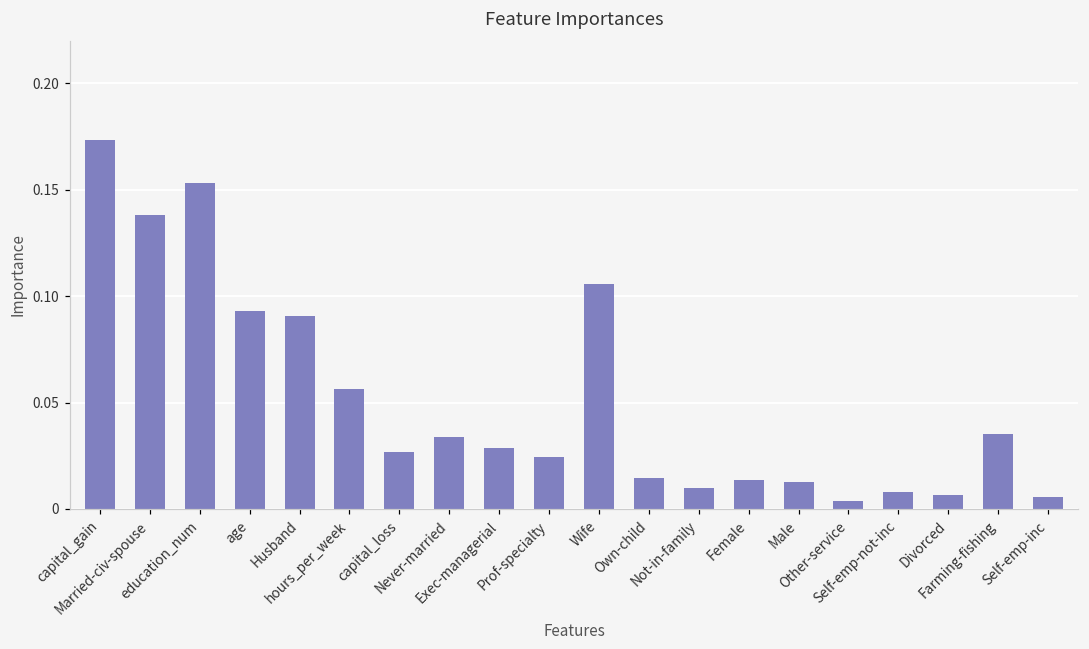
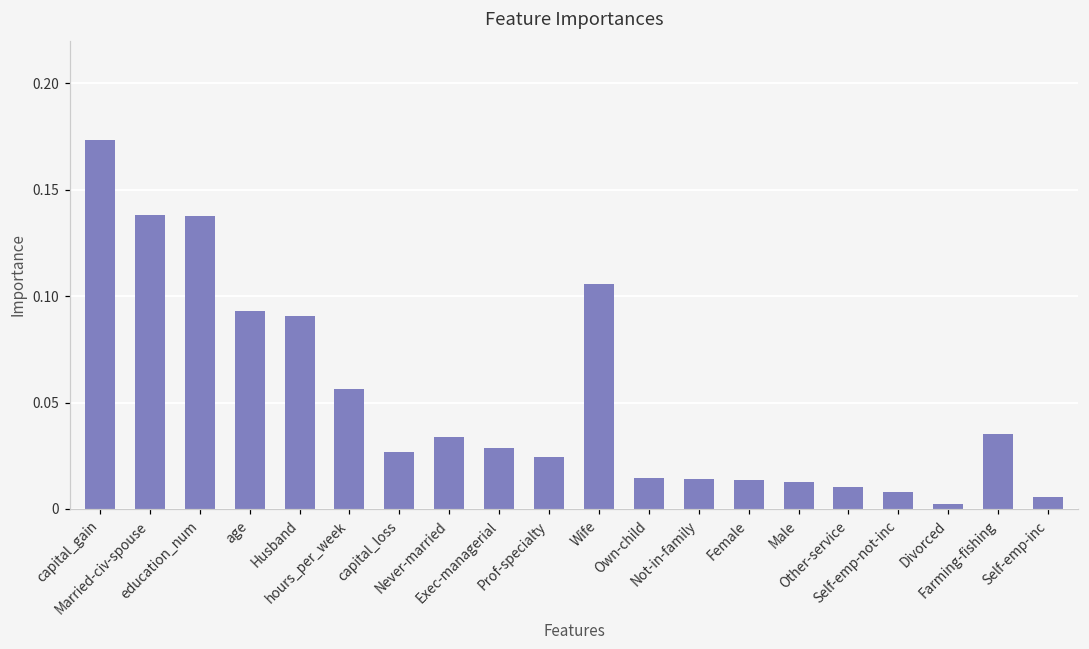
education_num: 0.153 -> 0.137
Not-in-family: 0.010 -> 0.014
Other-service: 0.004 -> 0.010
Divorced: 0.007 -> 0.002
